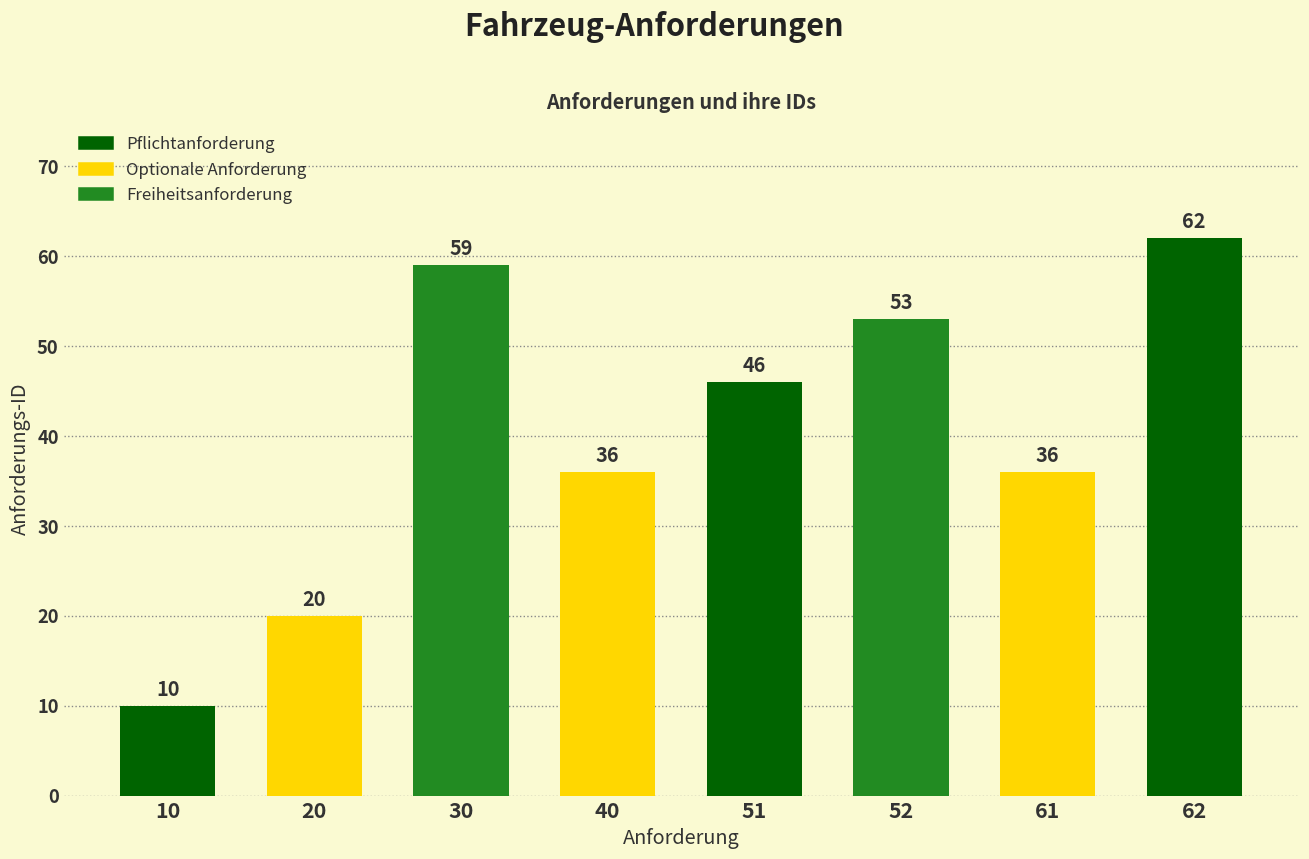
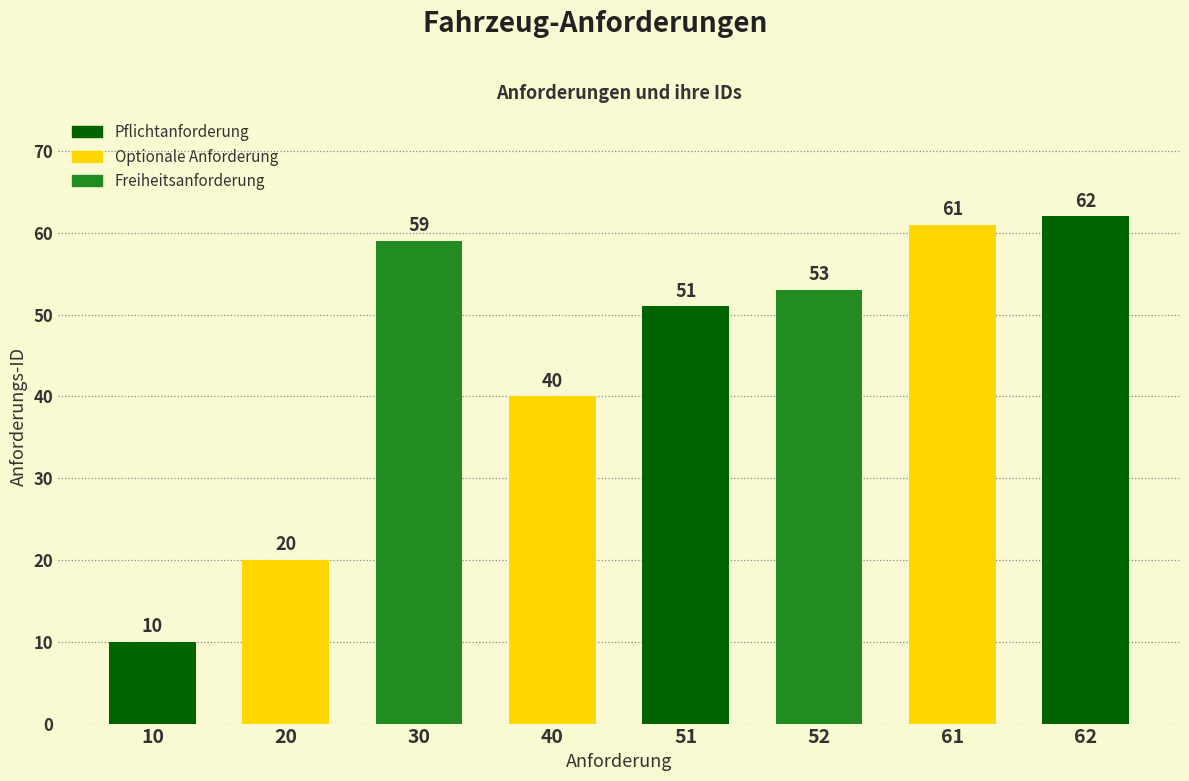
40: 36 -> 40
51: 46 -> 51
61: 36 -> 61
